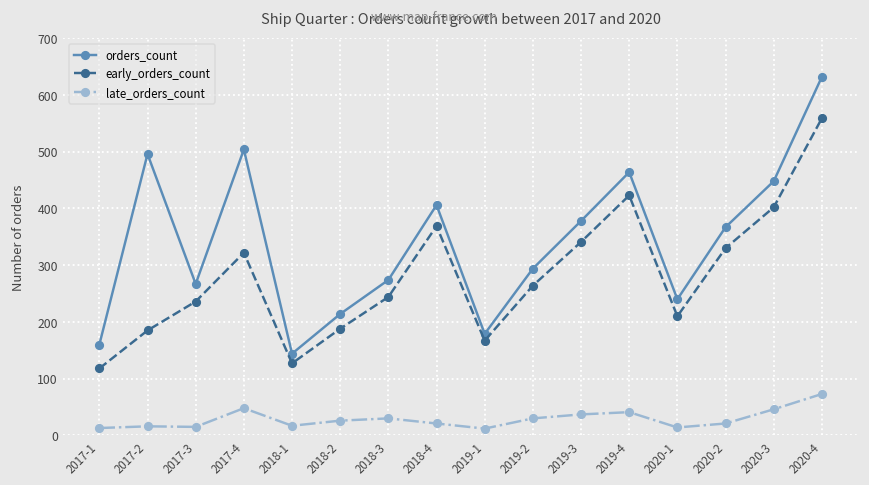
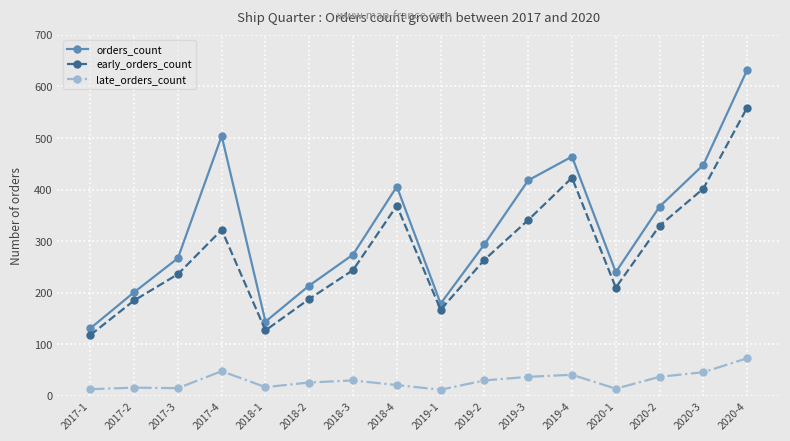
orders_count, 2017-1: 160 -> 130
orders_count, 2017-2: 500 -> 200
orders_count, 2019-3: 380 -> 420
late_orders_count, 2020-2: 20 -> 40
